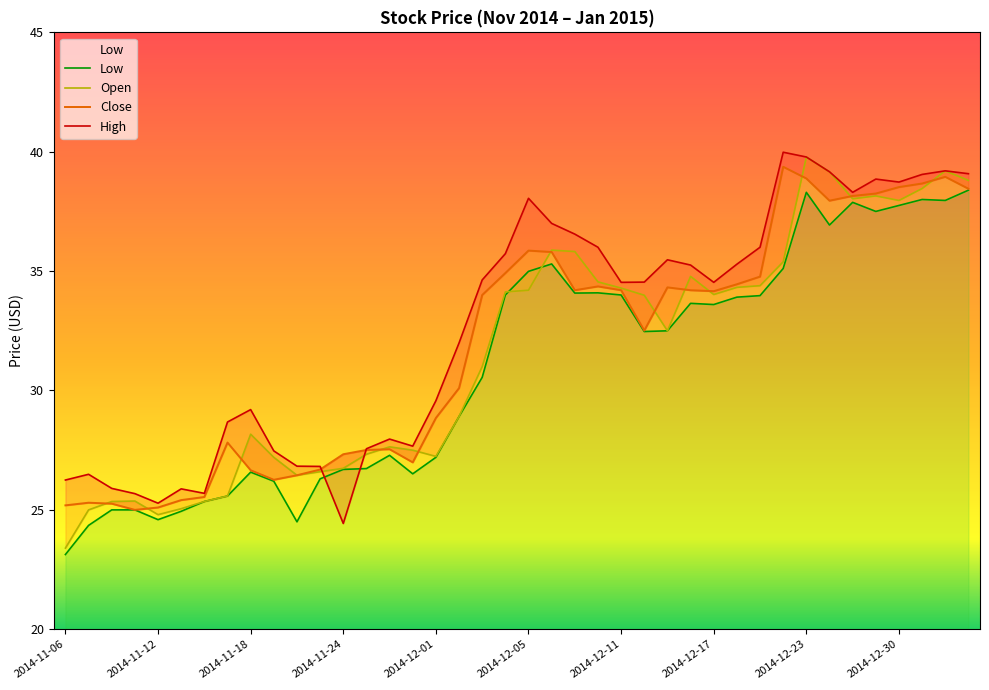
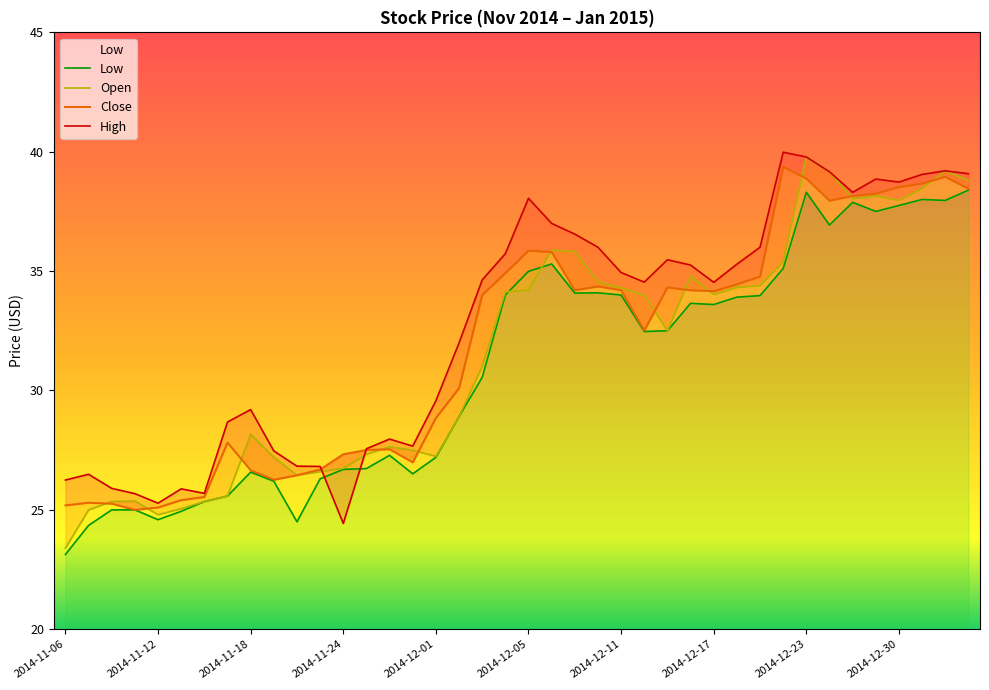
High, 2014-12-11: 34.5 -> 34.9
